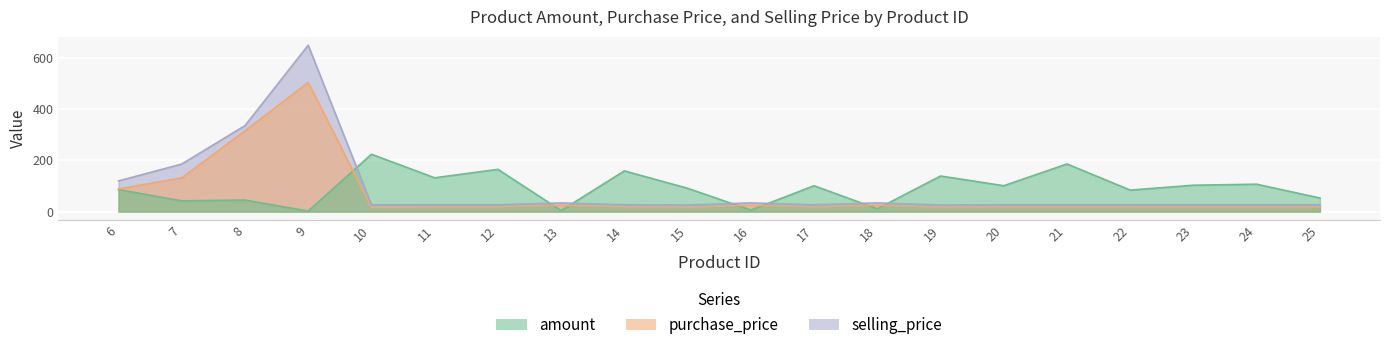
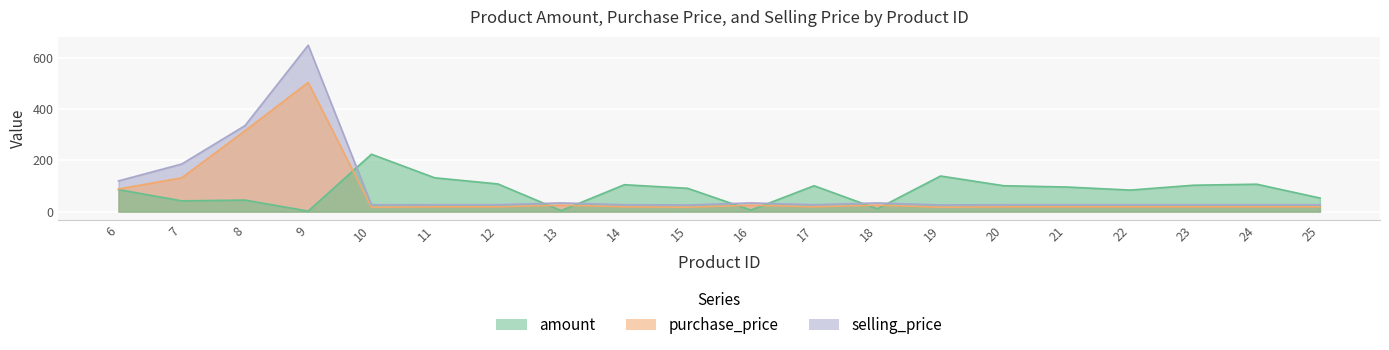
amount, 12: 170 -> 110
amount, 14: 160 -> 110
amount, 21: 190 -> 100
